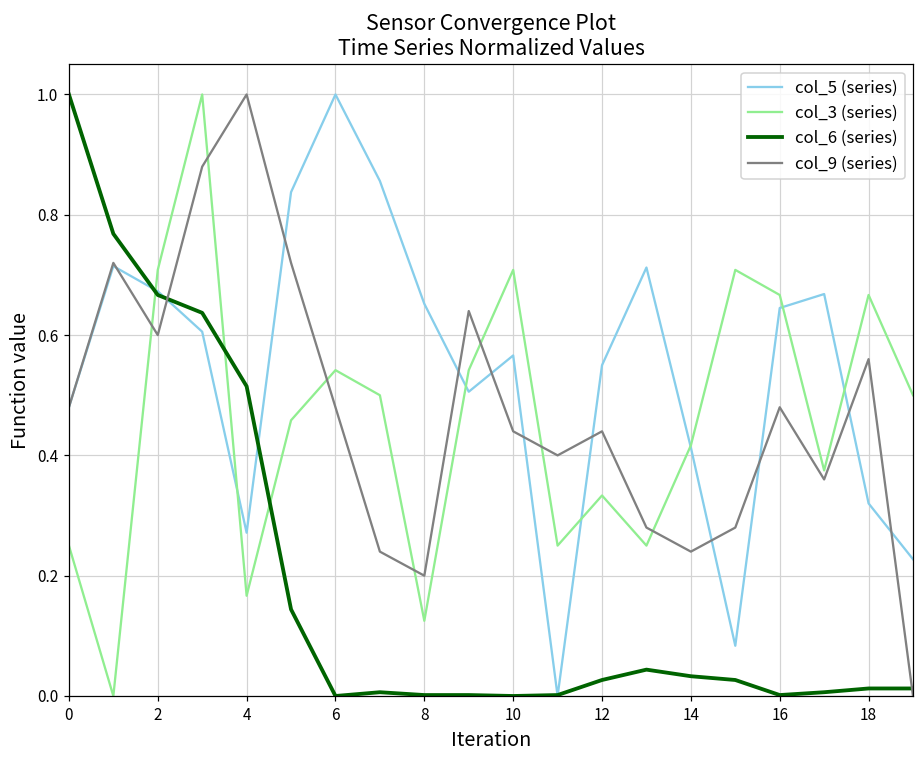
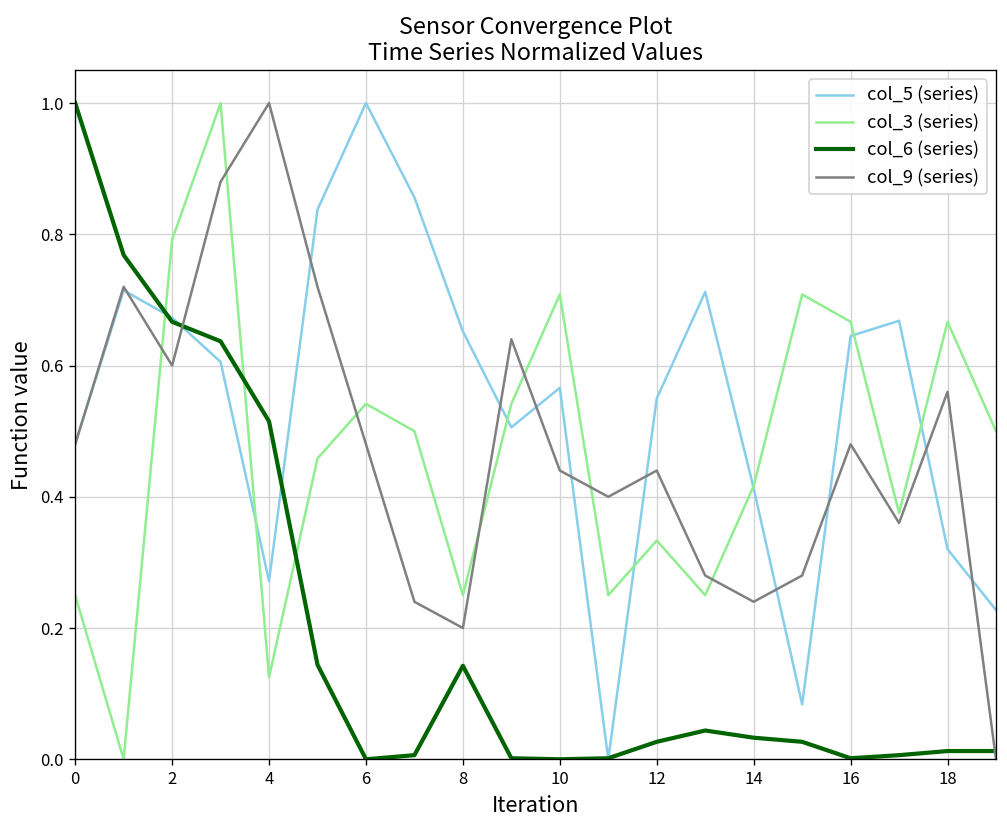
col_3 (series), 2: 0.71 -> 0.79
col_3 (series), 4: 0.17 -> 0.12
col_3 (series), 8: 0.12 -> 0.25
col_6 (series), 8: 0.00 -> 0.14
